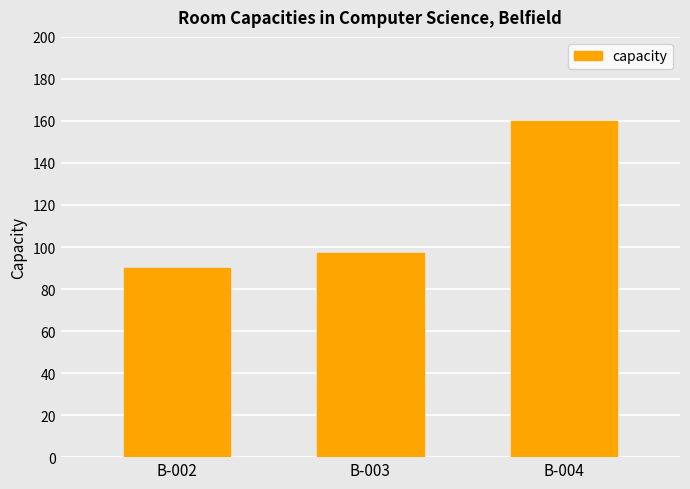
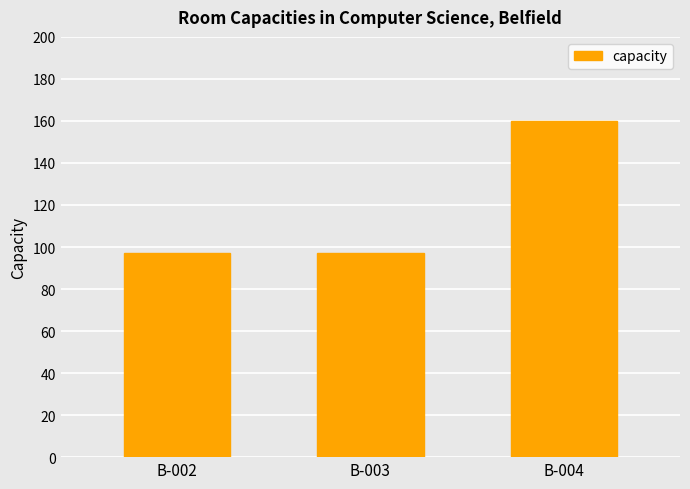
B-002: 90 -> 97
